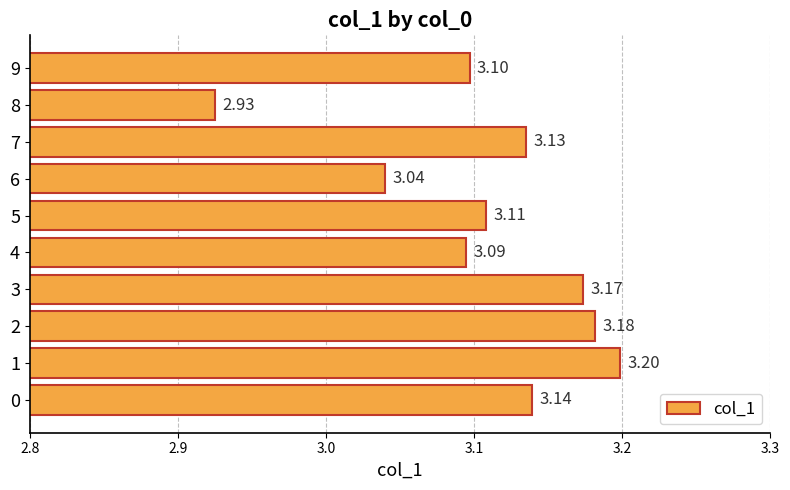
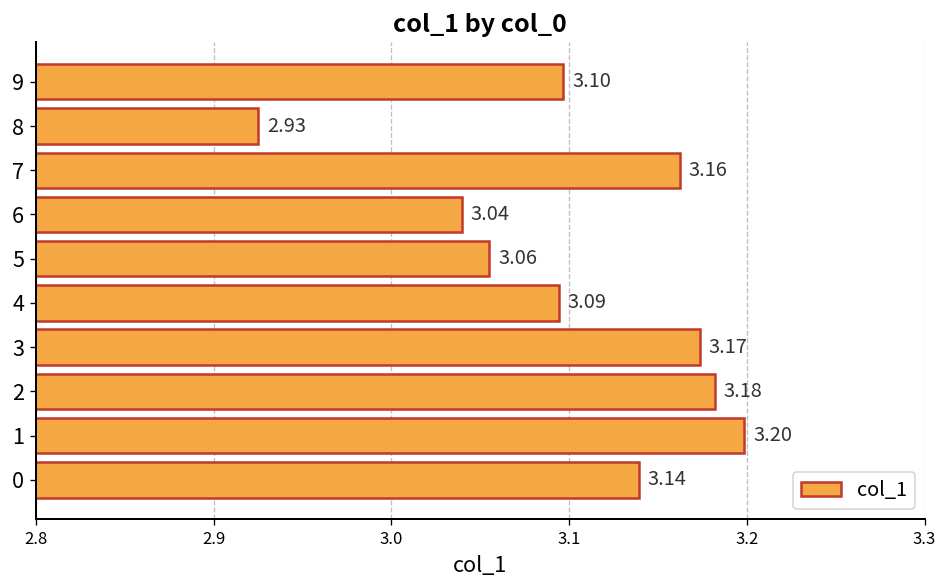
7: 3.13 -> 3.16
5: 3.11 -> 3.06
